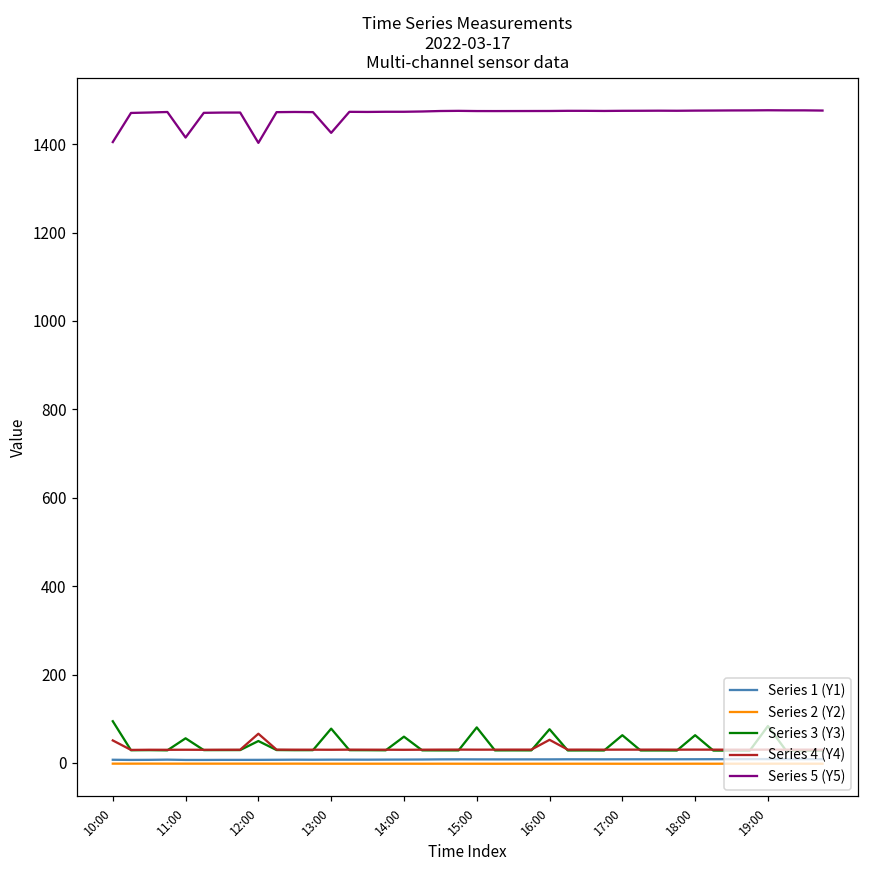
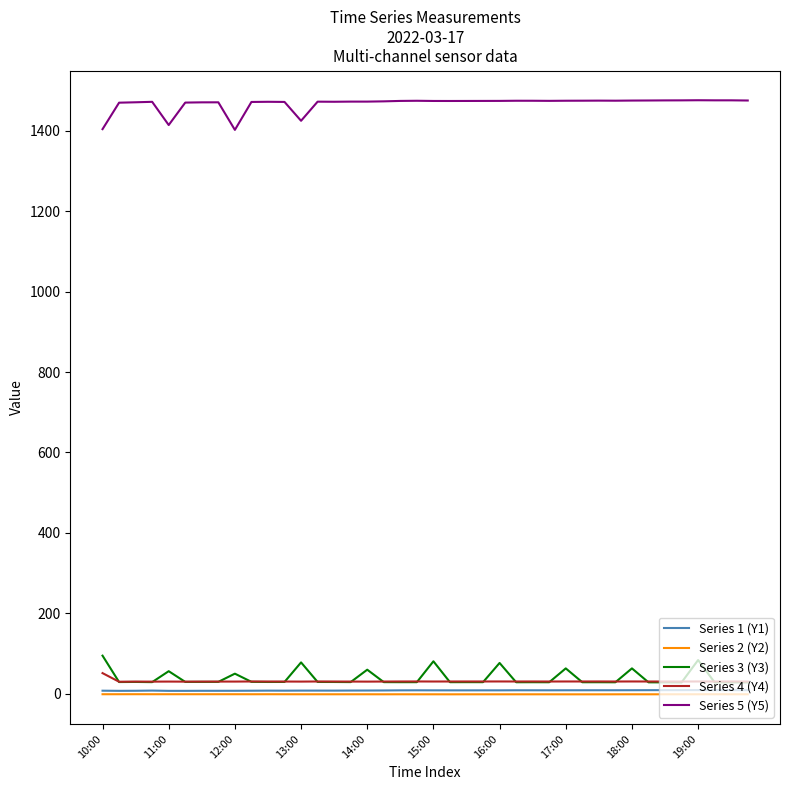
Series 4 (Y4), 12:00: 70 -> 30
Series 4 (Y4), 16:00: 50 -> 30
